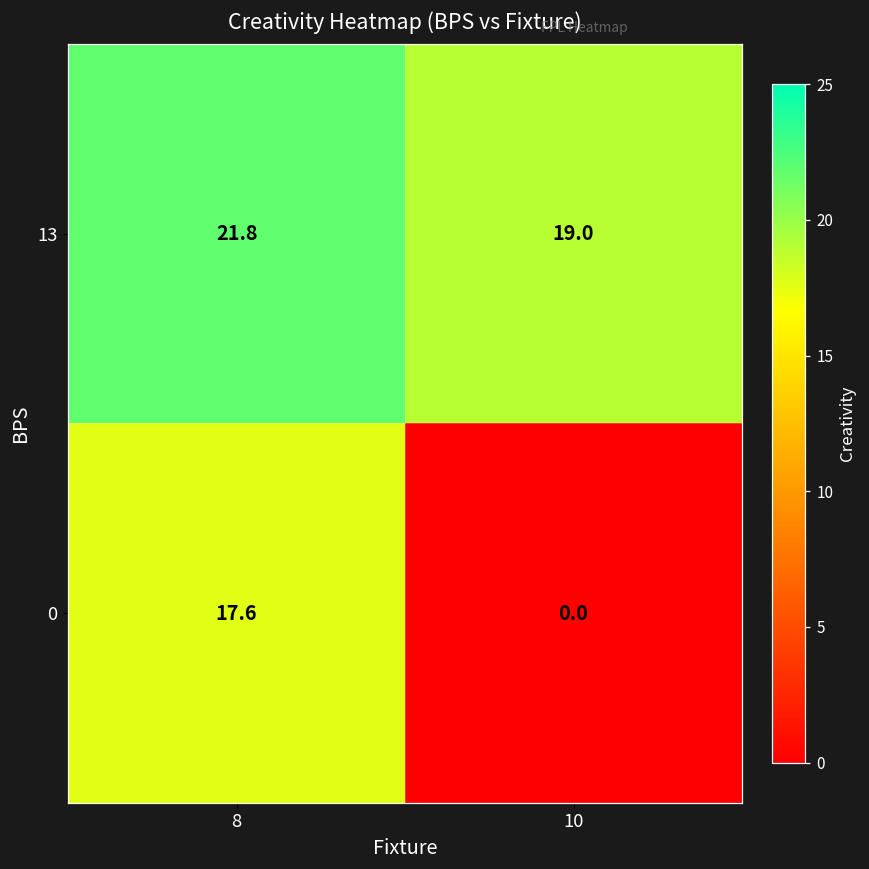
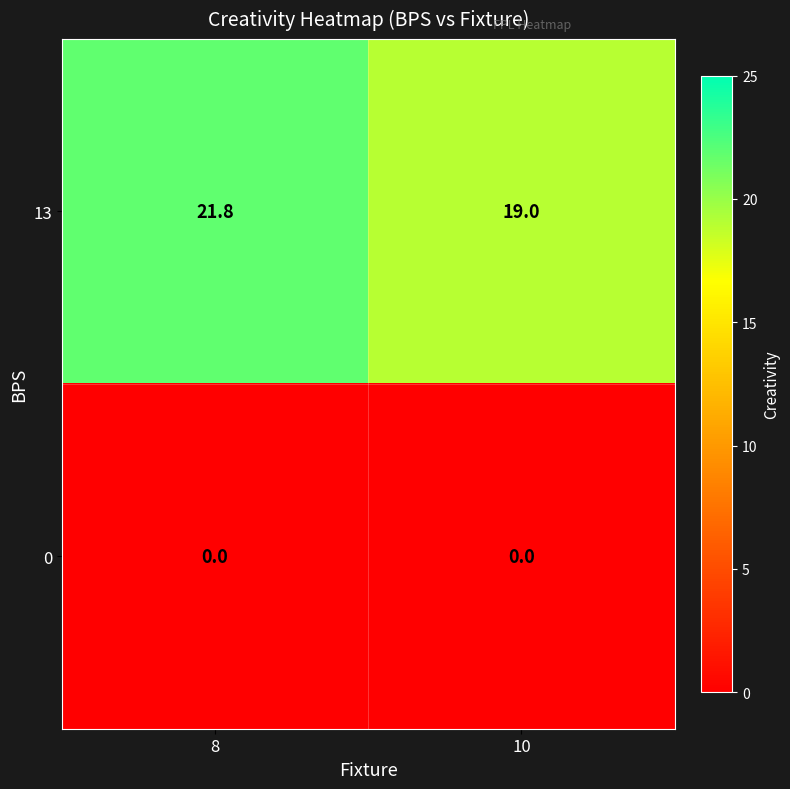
0, 8: 17.6 -> 0.0
